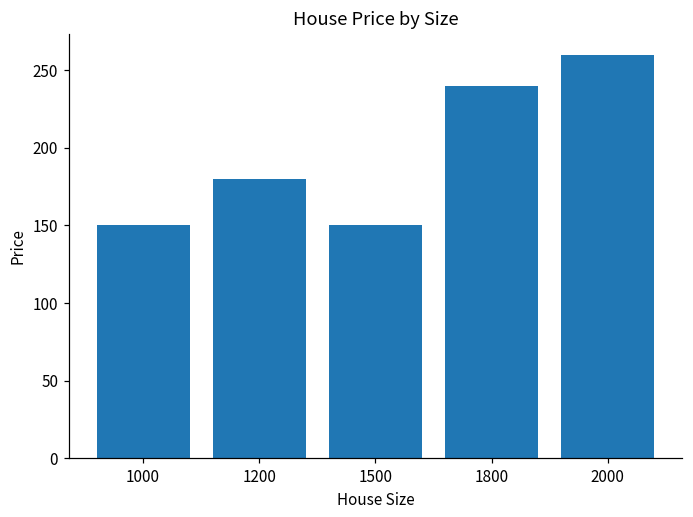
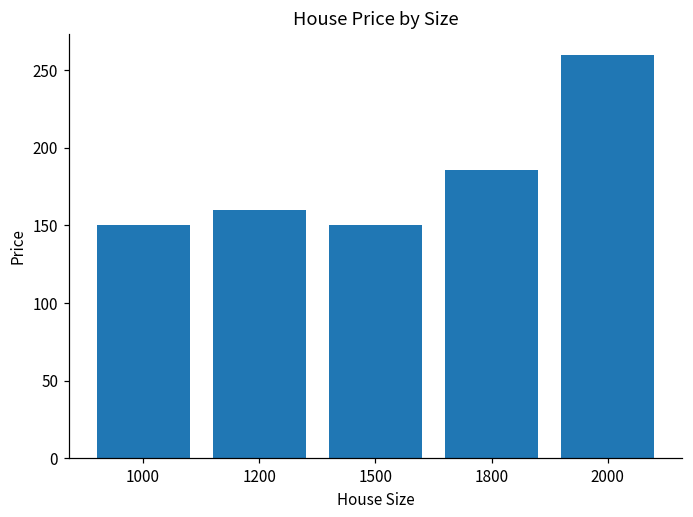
1200: 180 -> 160
1800: 240 -> 186
